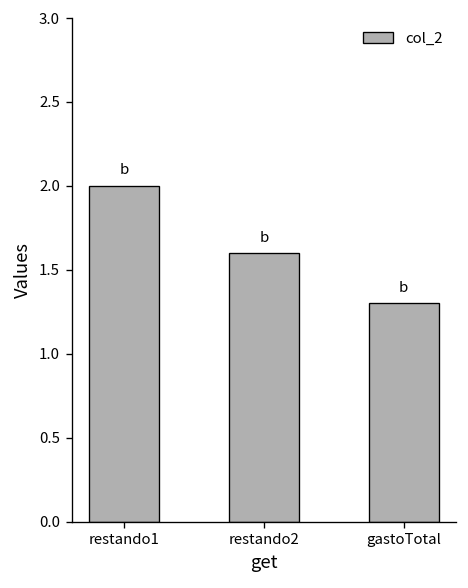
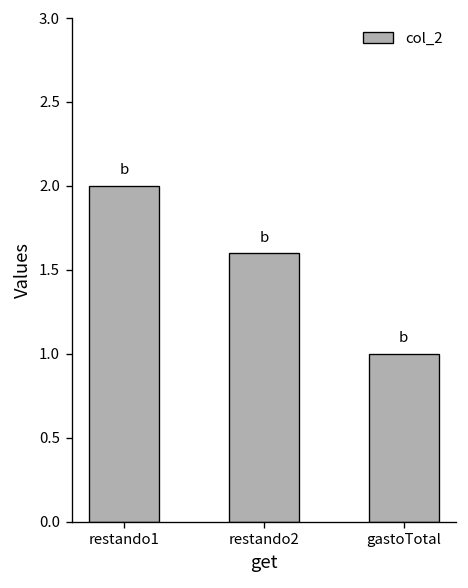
gastoTotal: 1.3 -> 1.0
